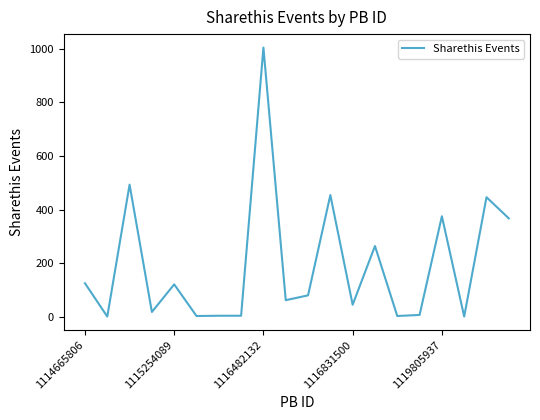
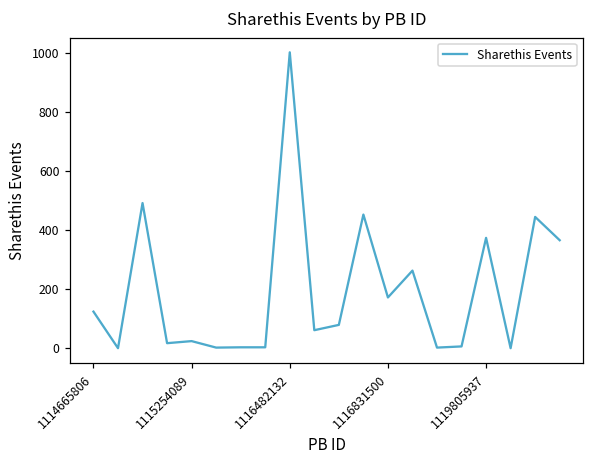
1115254089: 120 -> 30
1116831500: 50 -> 170
